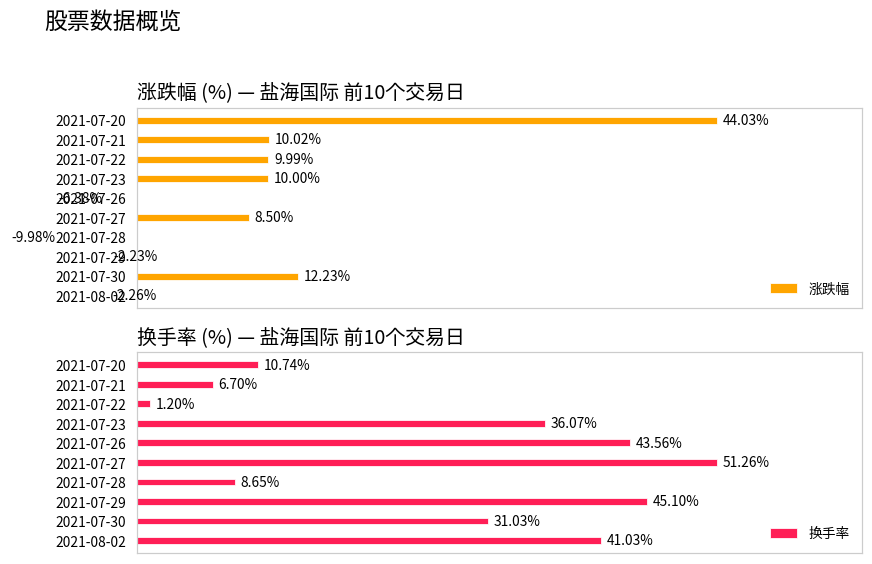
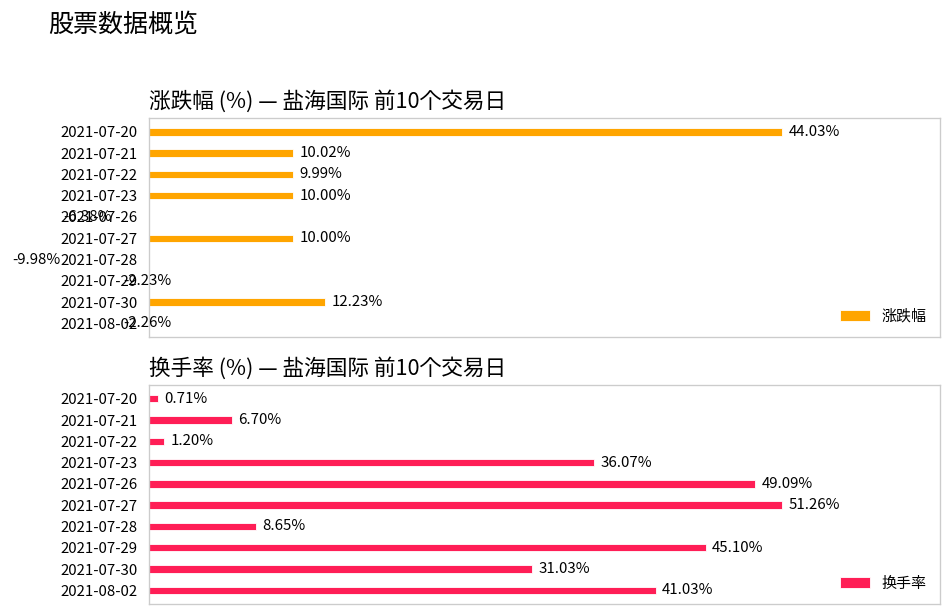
涨跌幅 (%) — 盐海国际 前10个交易日, 2021-07-27: 8.50% -> 10.00%
换手率 (%) — 盐海国际 前10个交易日, 2021-07-20: 10.74% -> 0.71%
换手率 (%) — 盐海国际 前10个交易日, 2021-07-26: 43.56% -> 49.09%
